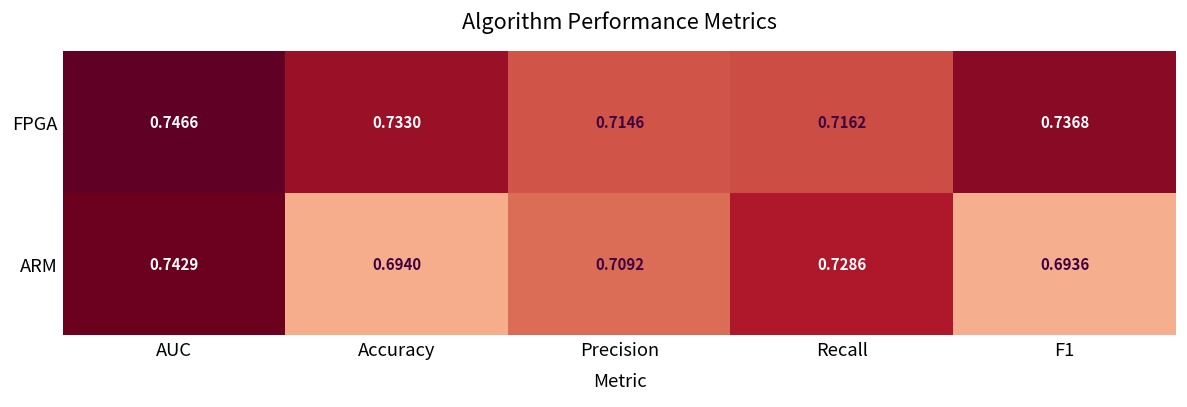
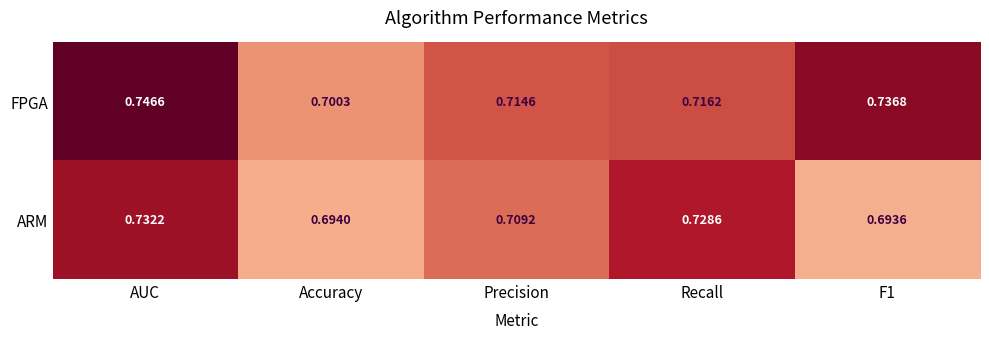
FPGA, Accuracy: 0.7330 -> 0.7003
ARM, AUC: 0.7429 -> 0.7322
